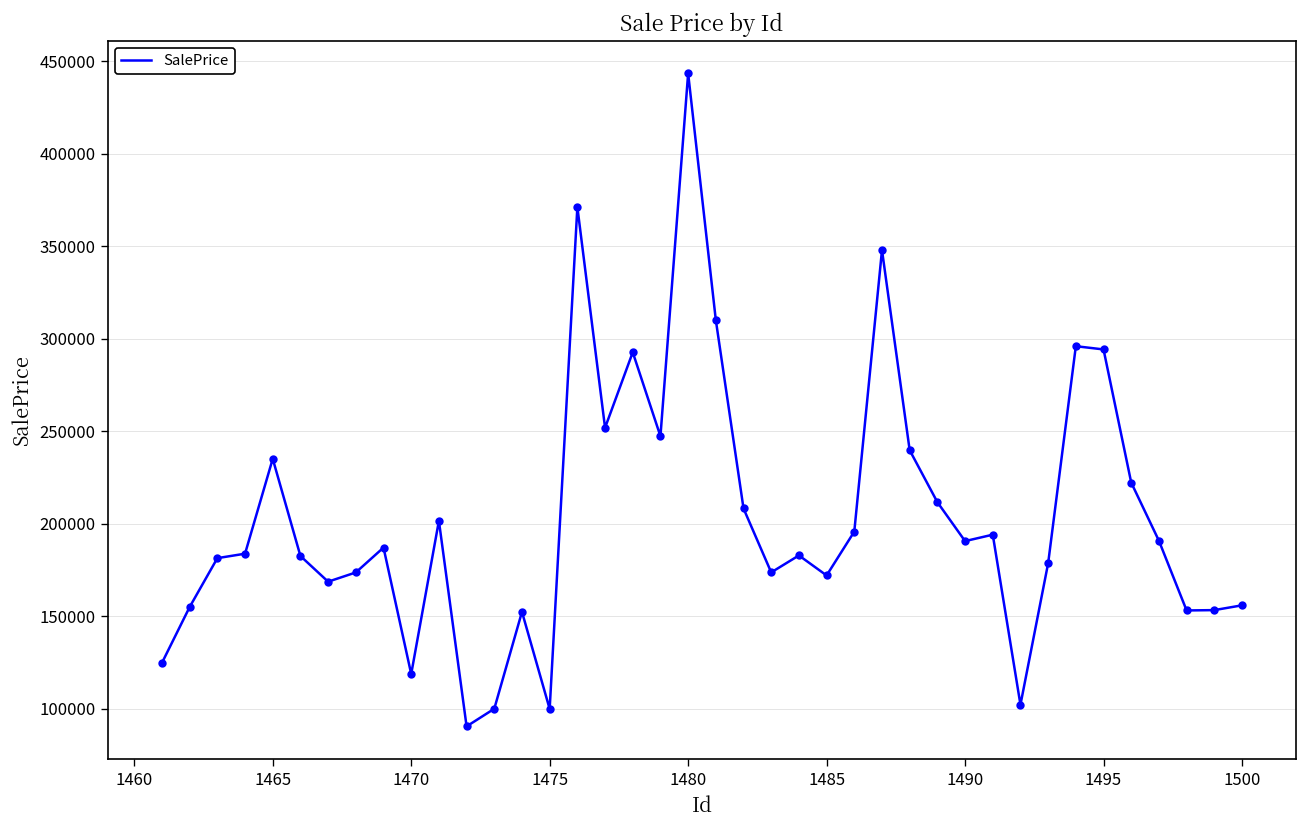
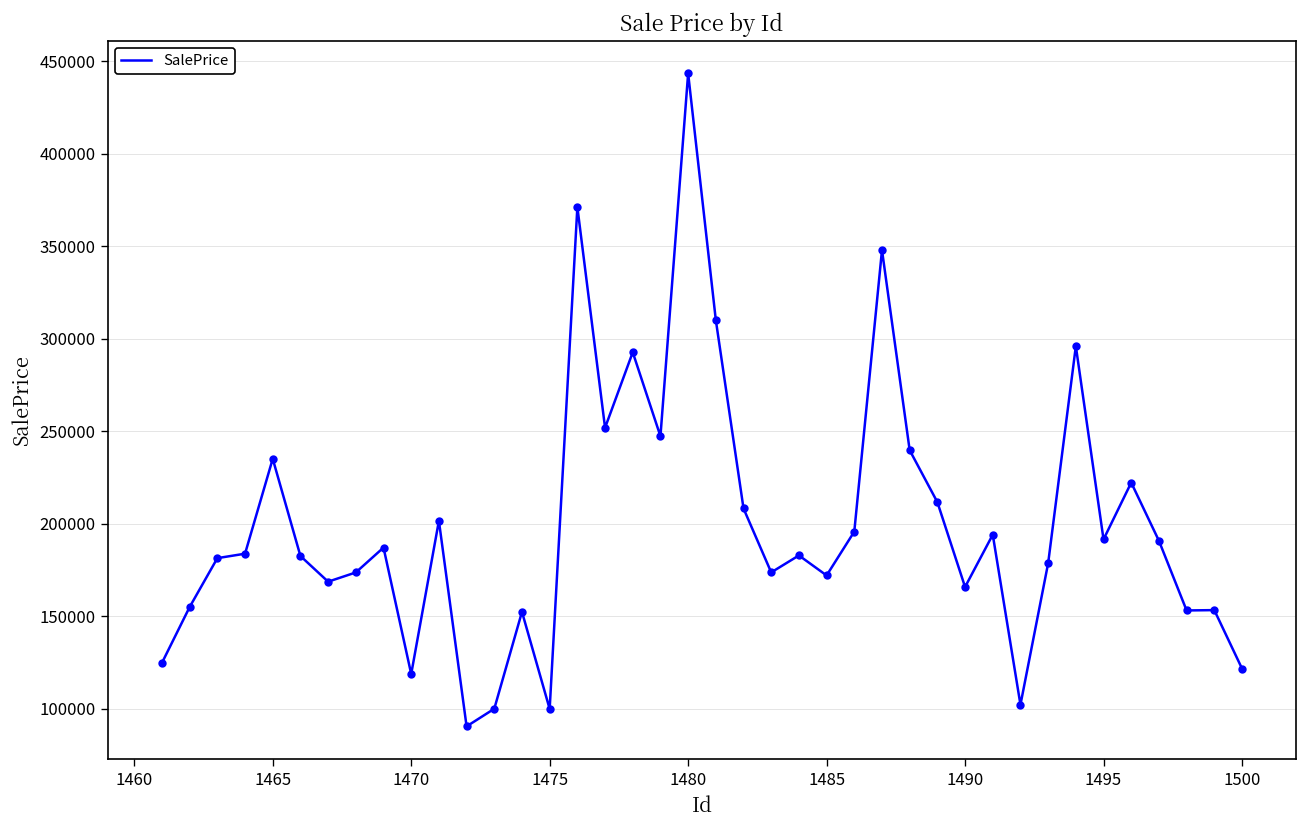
1490: 191000 -> 166000
1495: 294000 -> 191000
1500: 156000 -> 122000
